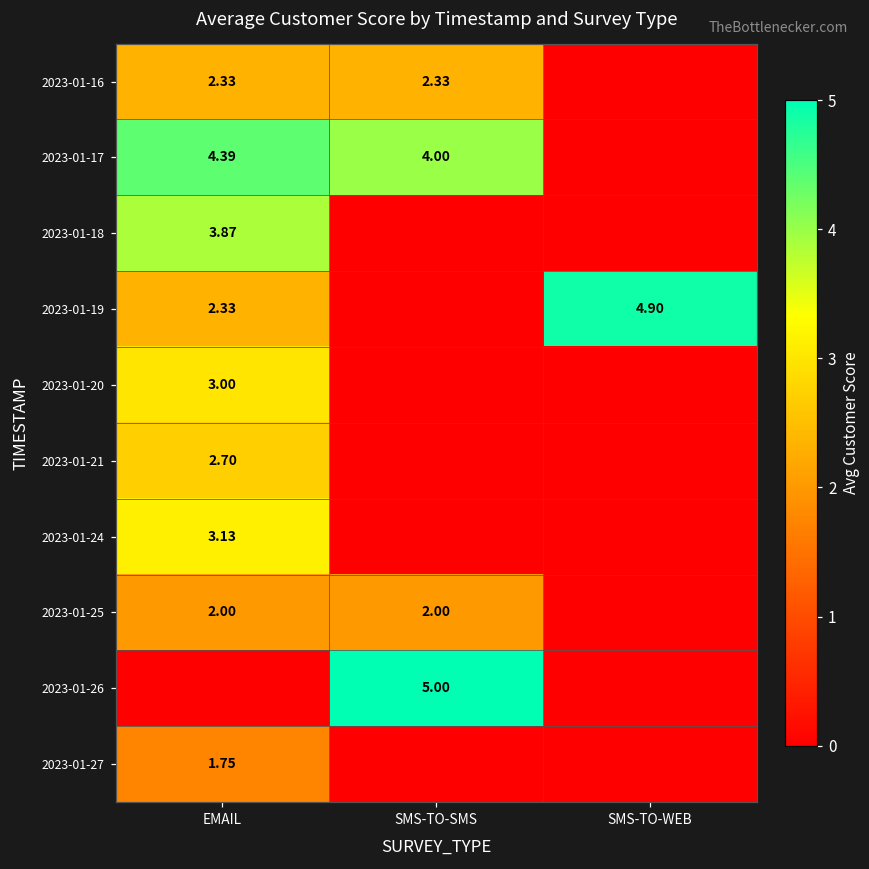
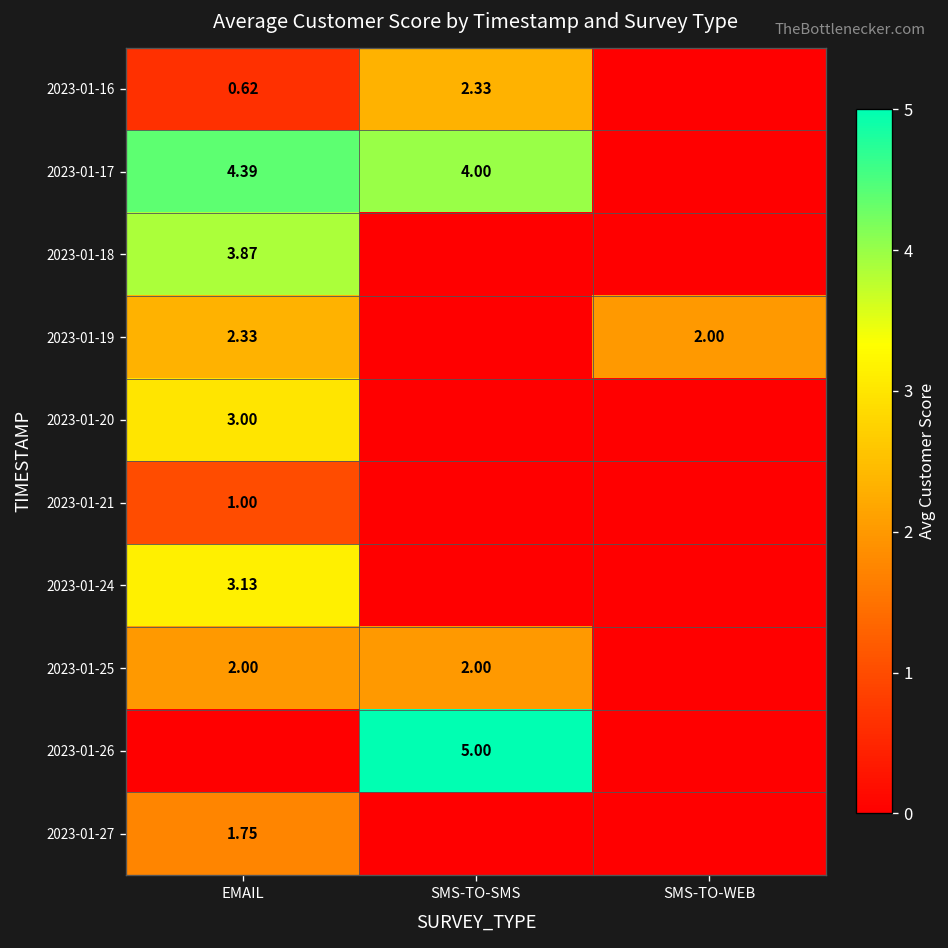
2023-01-16, EMAIL: 2.33 -> 0.62
2023-01-19, SMS-TO-WEB: 4.90 -> 2.00
2023-01-21, EMAIL: 2.70 -> 1.00
